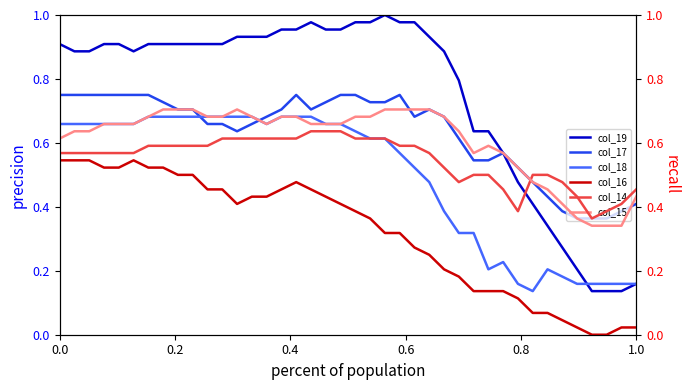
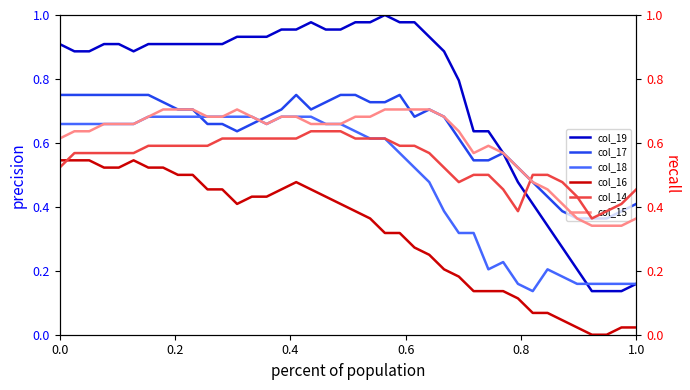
col_14, 0.0: 0.57 -> 0.52
col_15, 1.0: 0.43 -> 0.36
